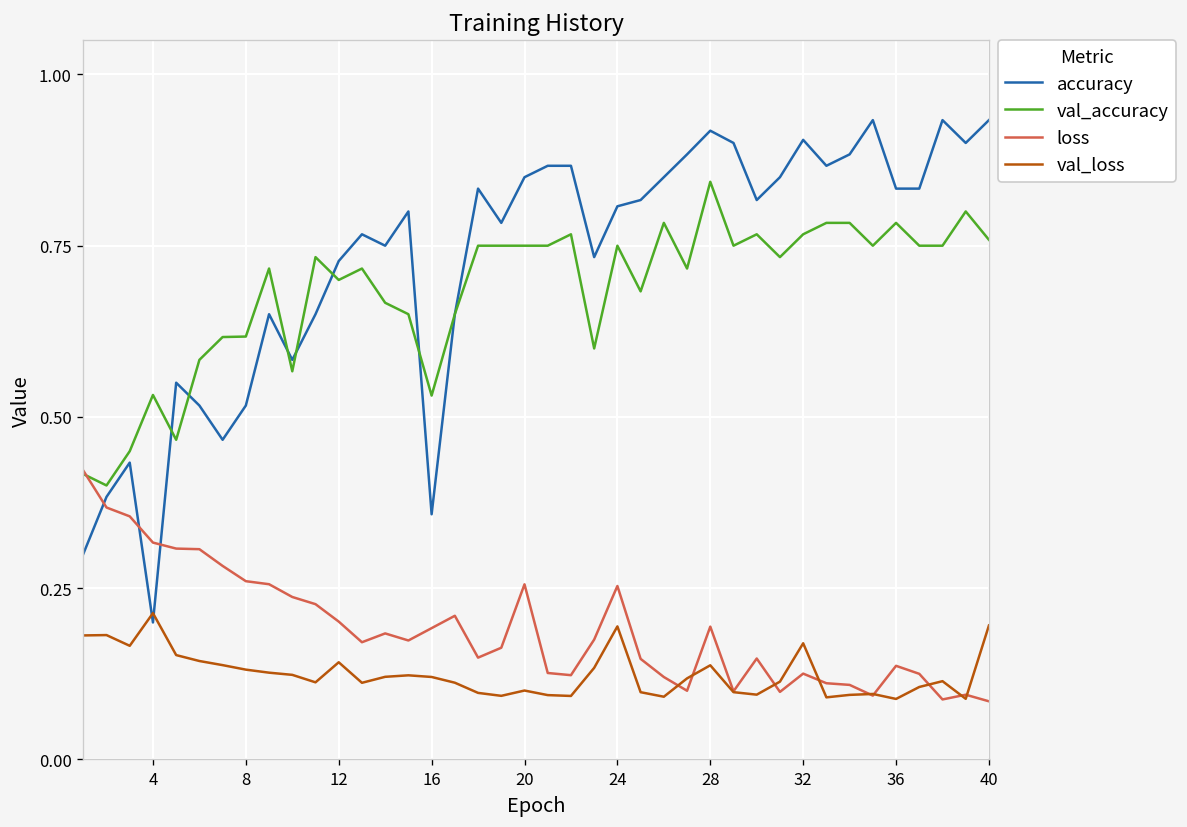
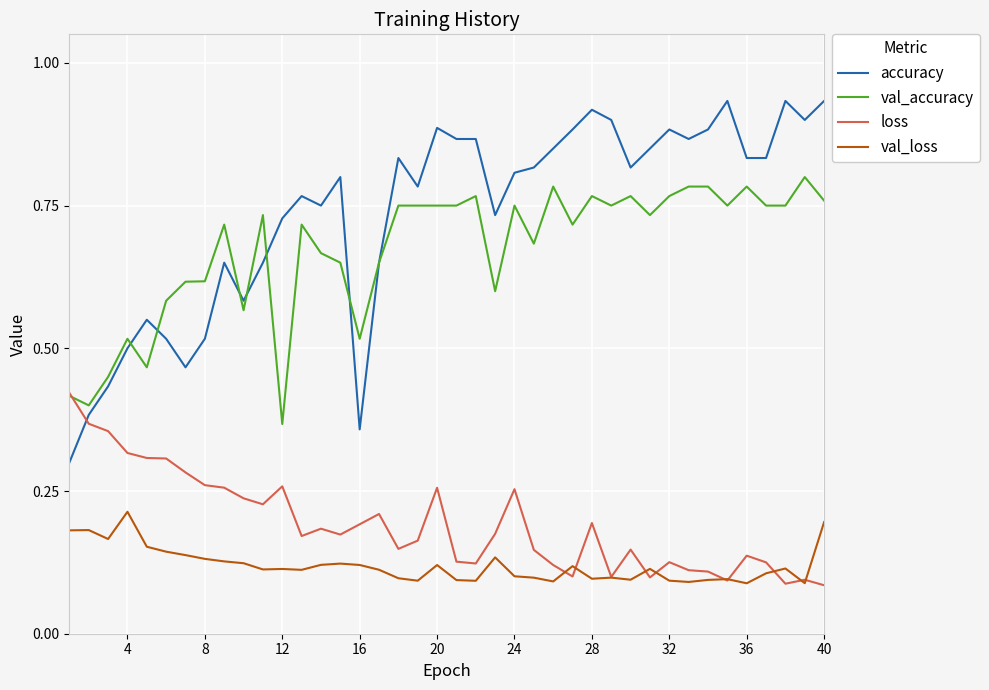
accuracy, 4: 0.2 -> 0.5
val_accuracy, 4: 0.53 -> 0.52
val_accuracy, 12: 0.70 -> 0.37
loss, 12: 0.20 -> 0.26
val_loss, 12: 0.14 -> 0.11
val_accuracy, 16: 0.53 -> 0.52
accuracy, 20: 0.85 -> 0.89
val_loss, 20: 0.10 -> 0.12
val_loss, 24: 0.19 -> 0.10
val_accuracy, 28: 0.84 -> 0.77
val_loss, 28: 0.14 -> 0.10
accuracy, 32: 0.90 -> 0.88
val_loss, 32: 0.17 -> 0.09
